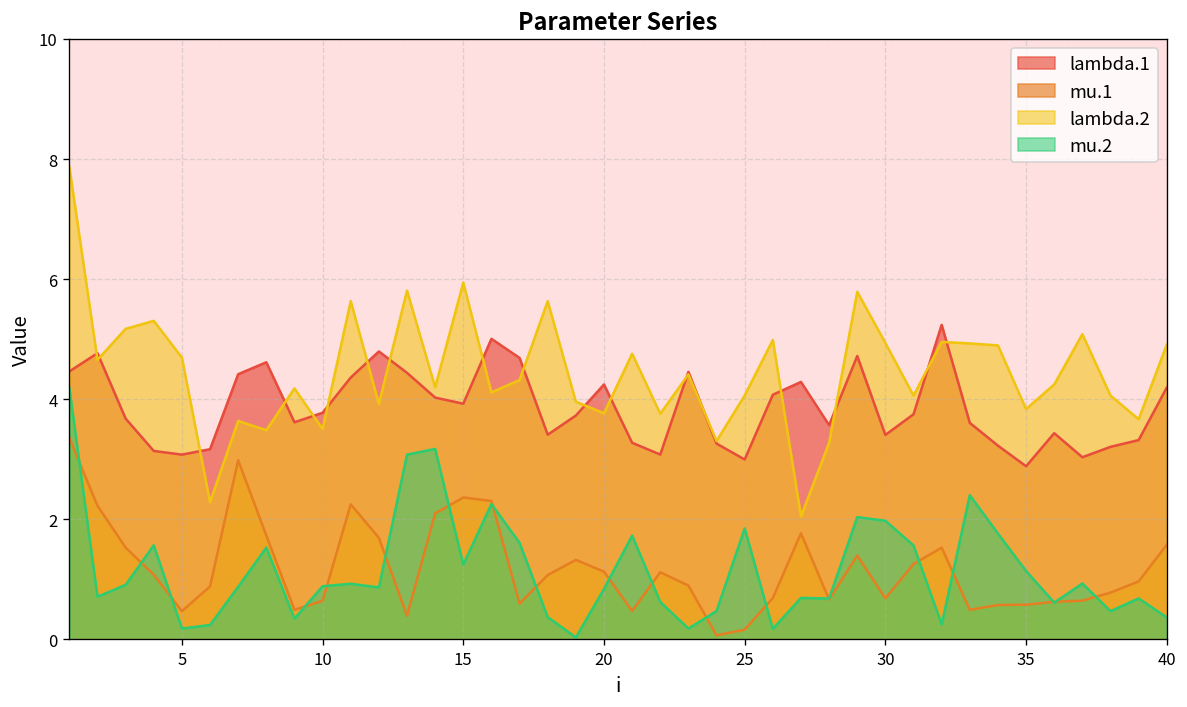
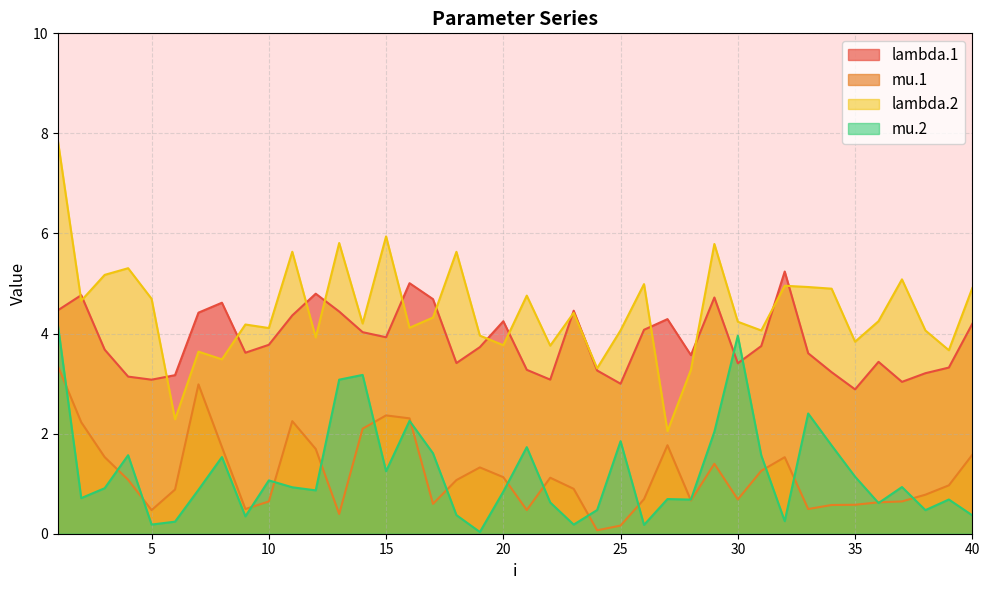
lambda.2, 10: 3.5 -> 4.1
mu.2, 10: 0.9 -> 1.1
lambda.2, 30: 4.9 -> 4.2
mu.2, 30: 2.0 -> 4.0
